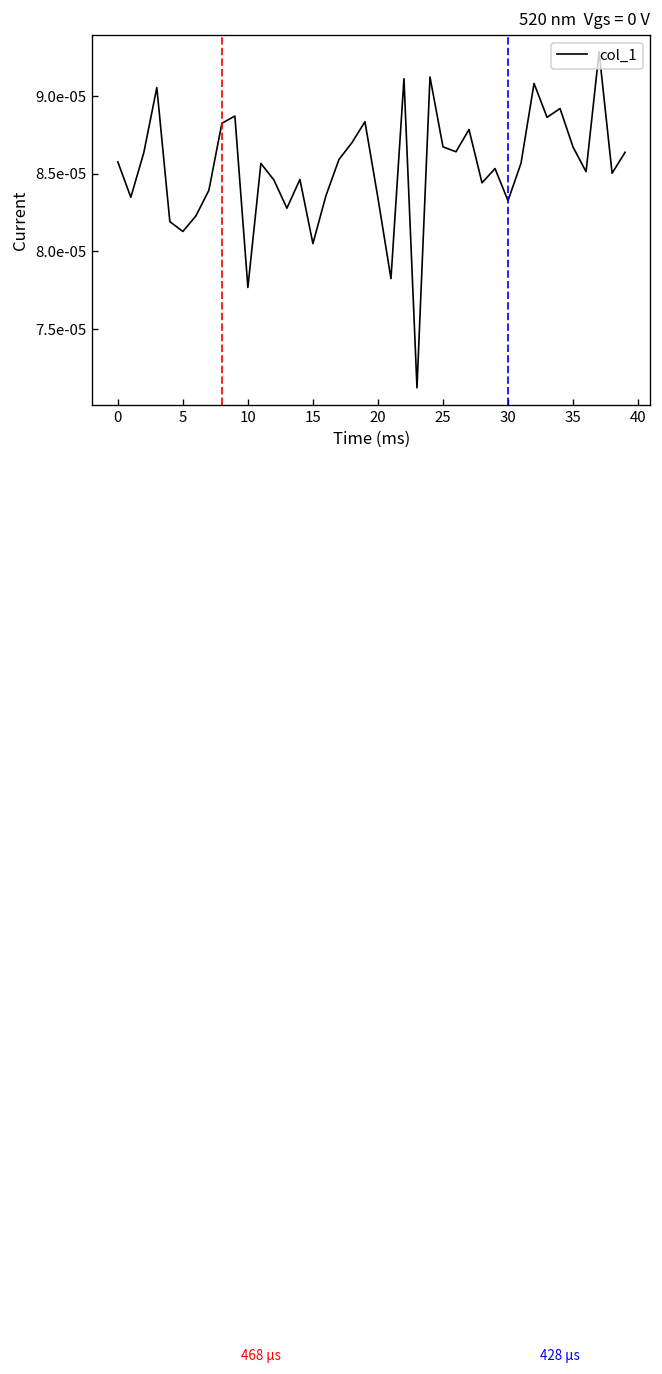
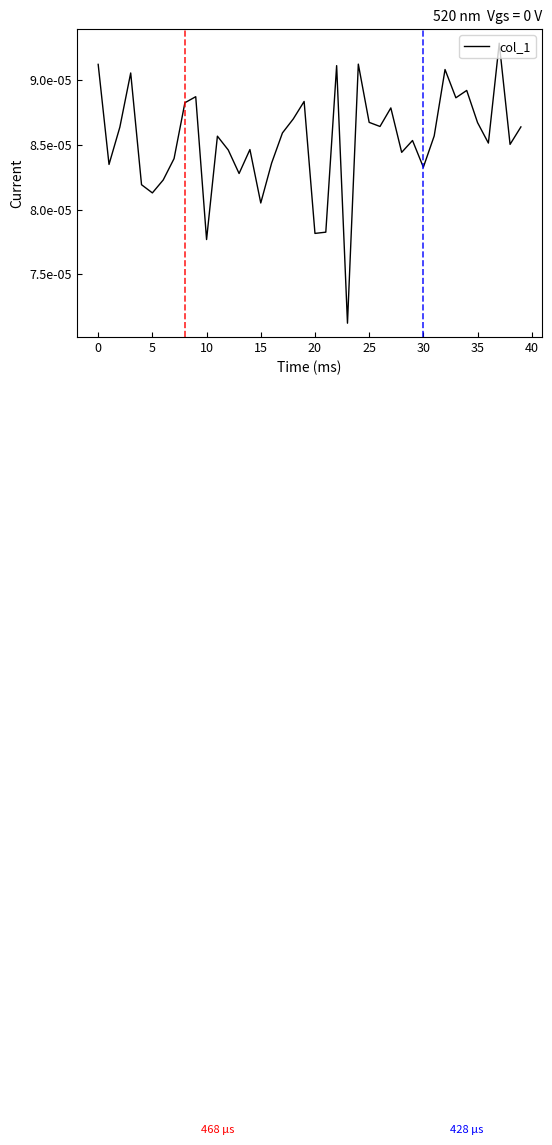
0: 0.0000858 -> 0.0000912
20: 0.0000834 -> 0.0000782
